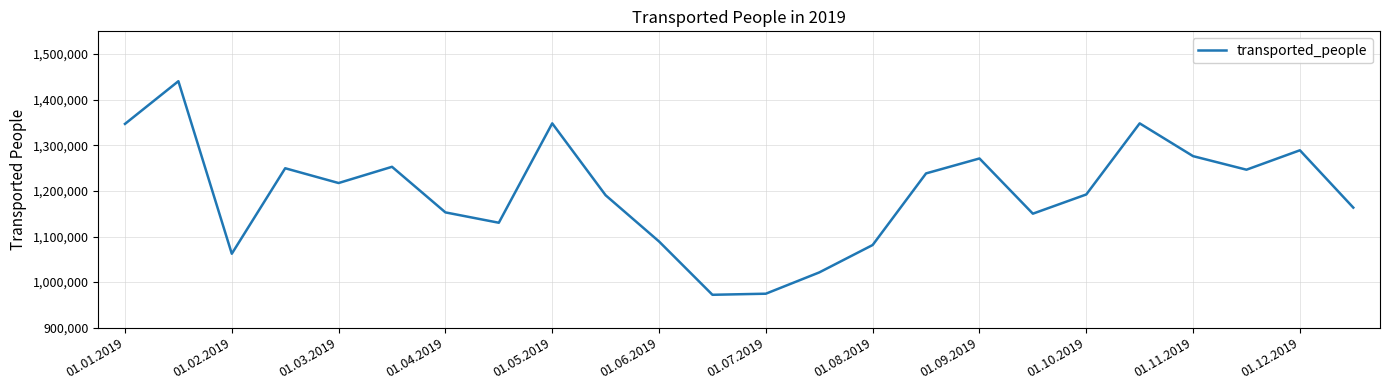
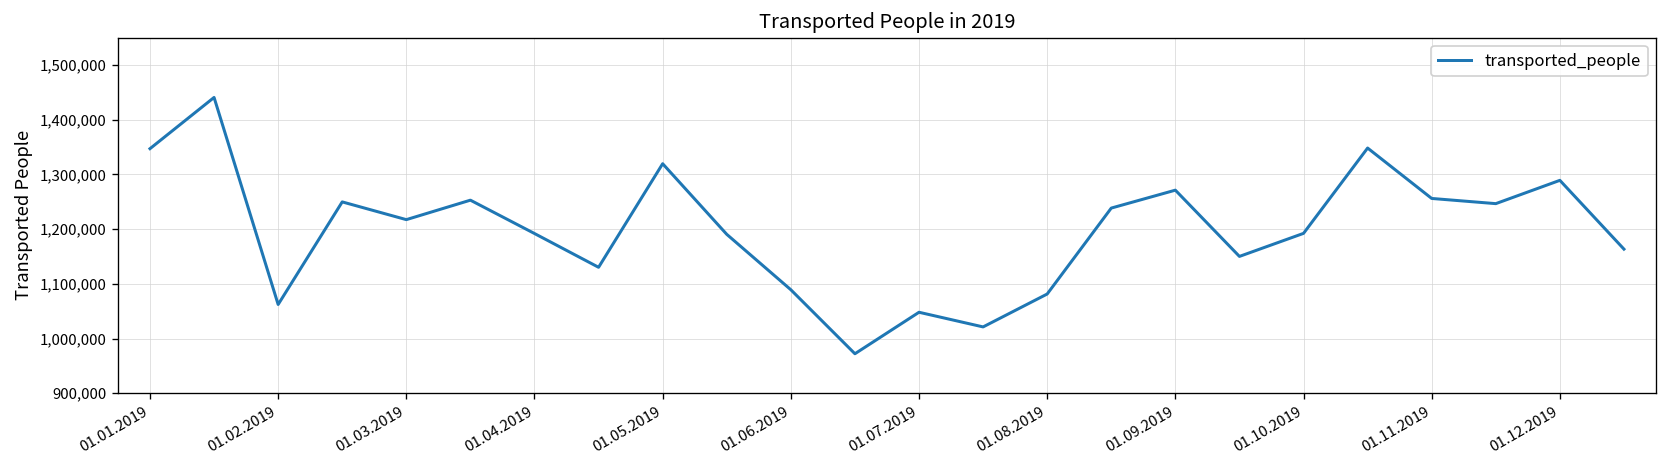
01.04.2019: 1,150,000 -> 1,190,000
01.05.2019: 1,350,000 -> 1,320,000
01.07.2019: 970,000 -> 1,050,000
01.11.2019: 1,280,000 -> 1,260,000
